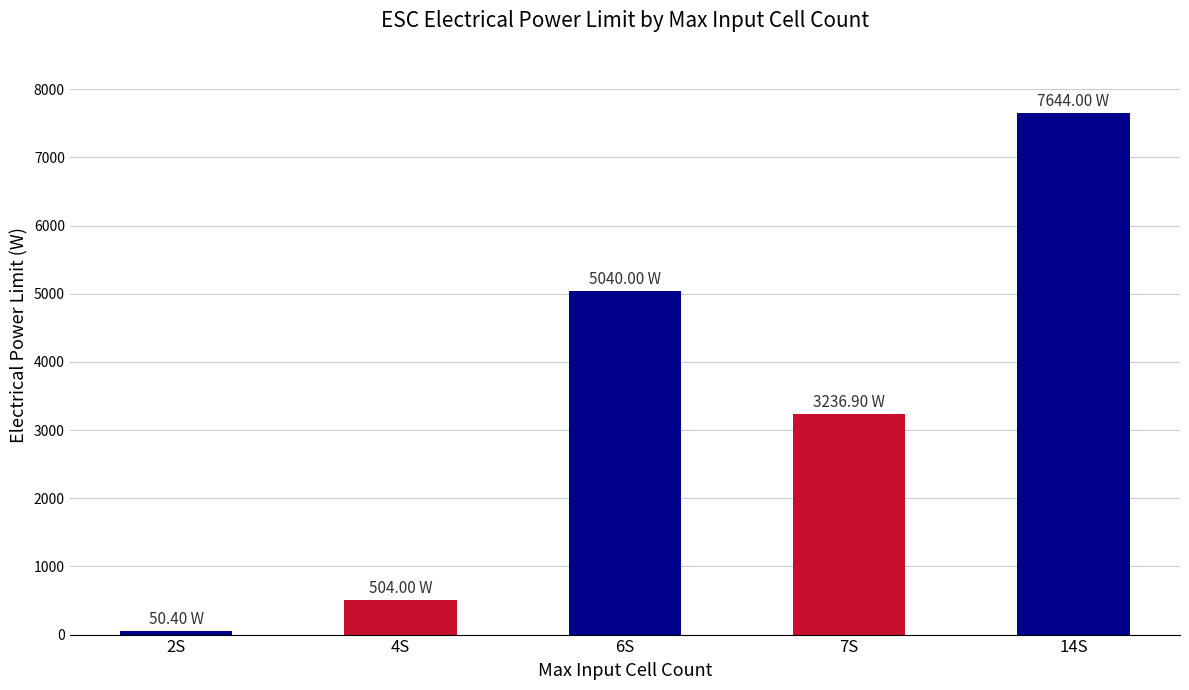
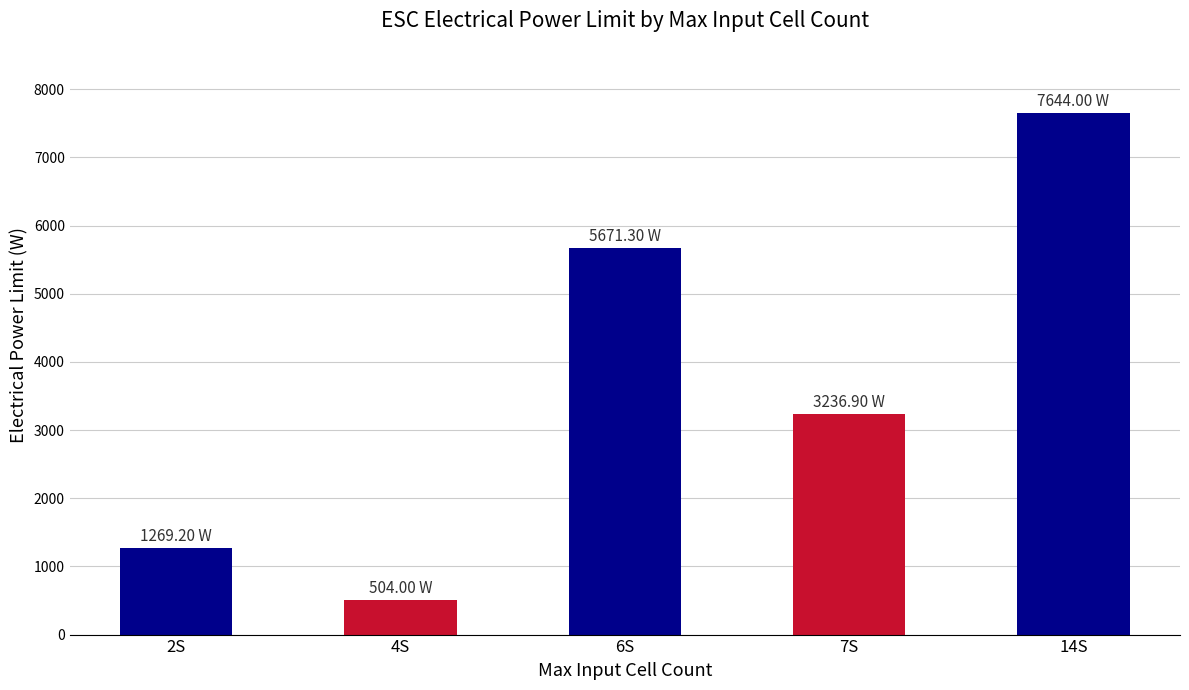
2S: 50.40 -> 1269.20
6S: 5040.00 -> 5671.30
